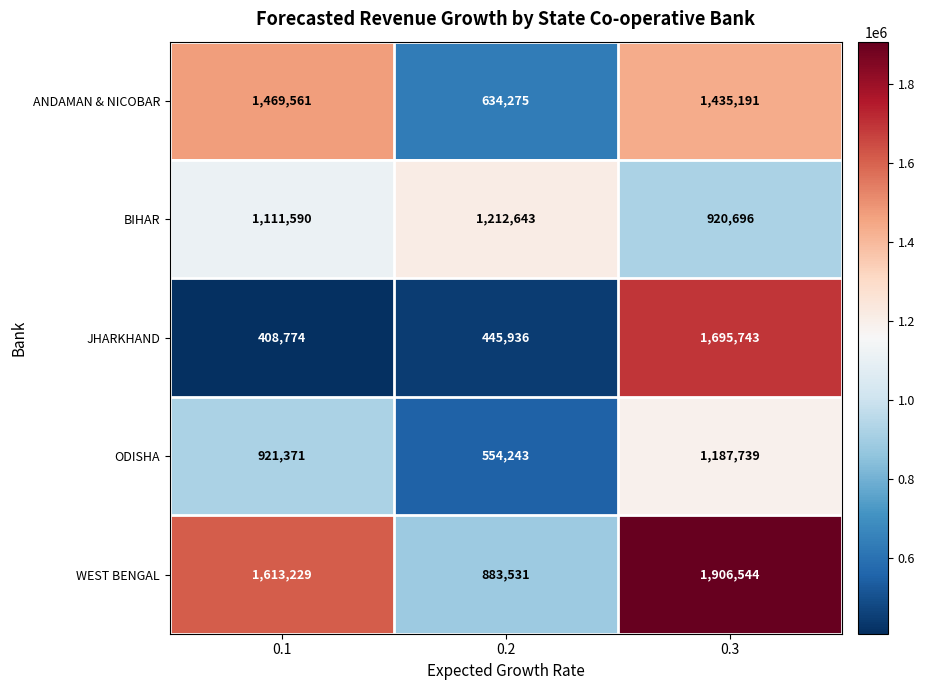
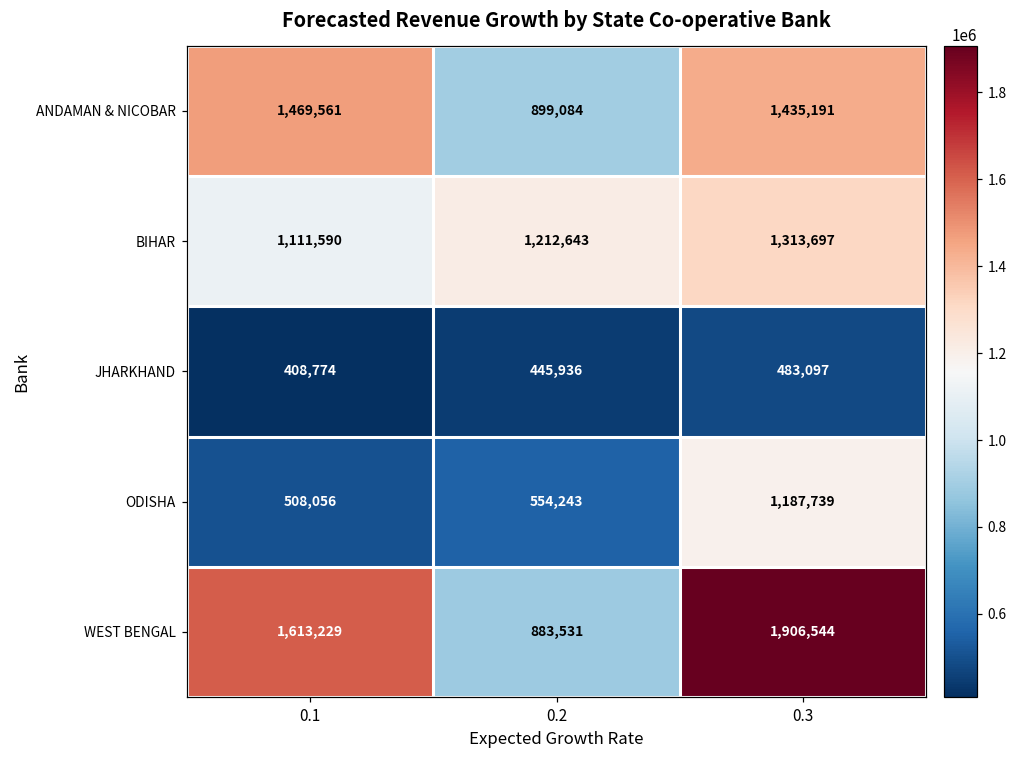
ANDAMAN & NICOBAR, 0.2: 634,275 -> 899,084
BIHAR, 0.3: 920,696 -> 1,313,697
JHARKHAND, 0.3: 1,695,743 -> 483,097
ODISHA, 0.1: 921,371 -> 508,056
